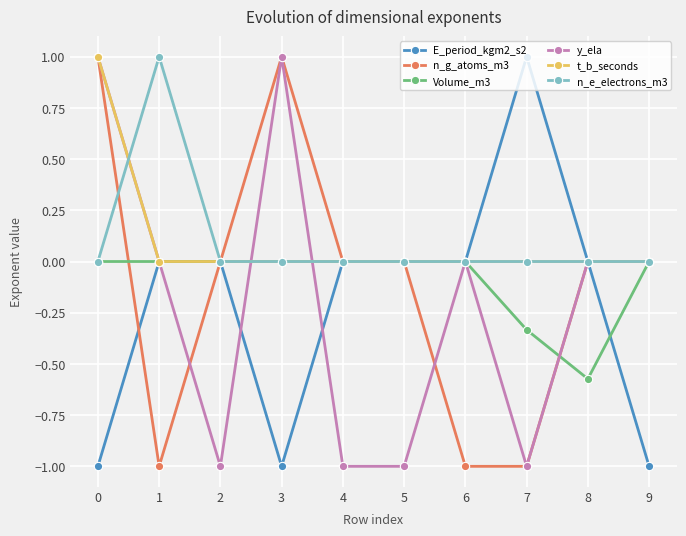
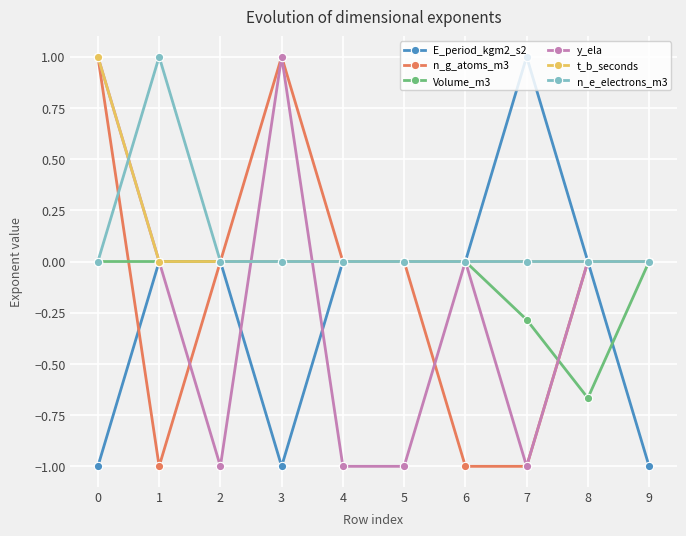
Volume_m3, 7: -0.33 -> -0.28
Volume_m3, 8: -0.57 -> -0.67
